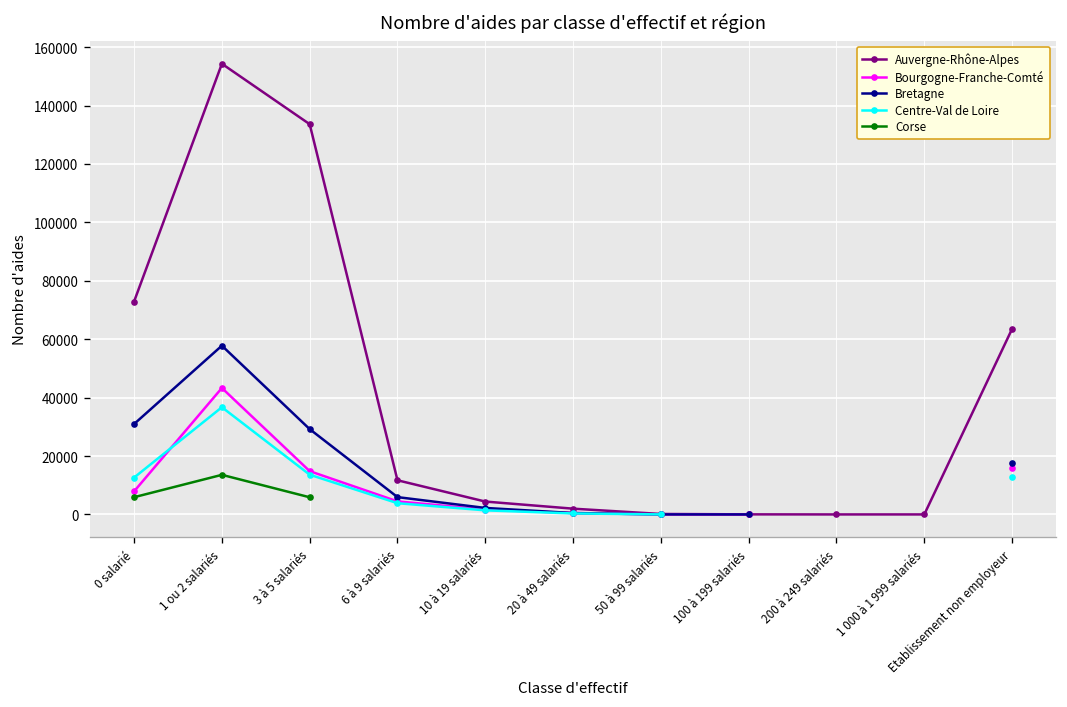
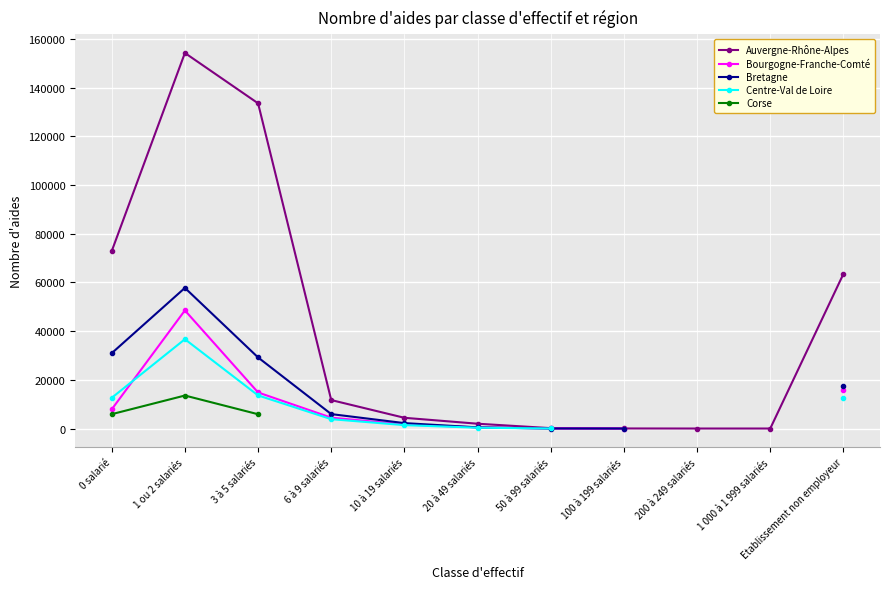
Bourgogne-Franche-Comté, 1 ou 2 salariés: 43000 -> 49000
